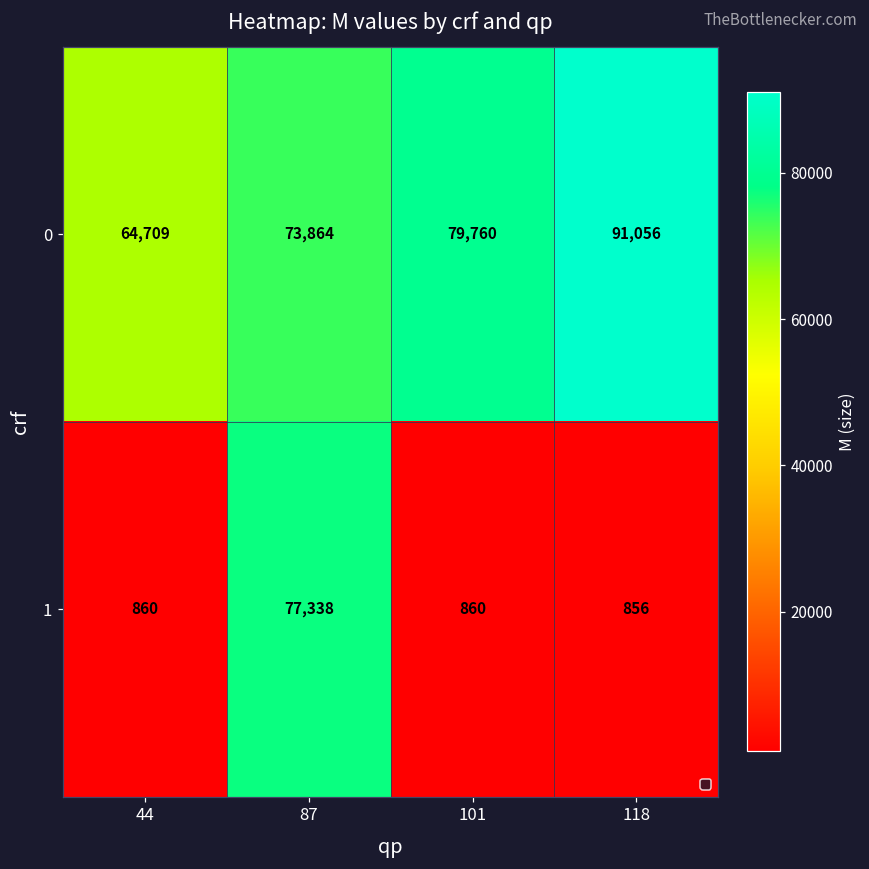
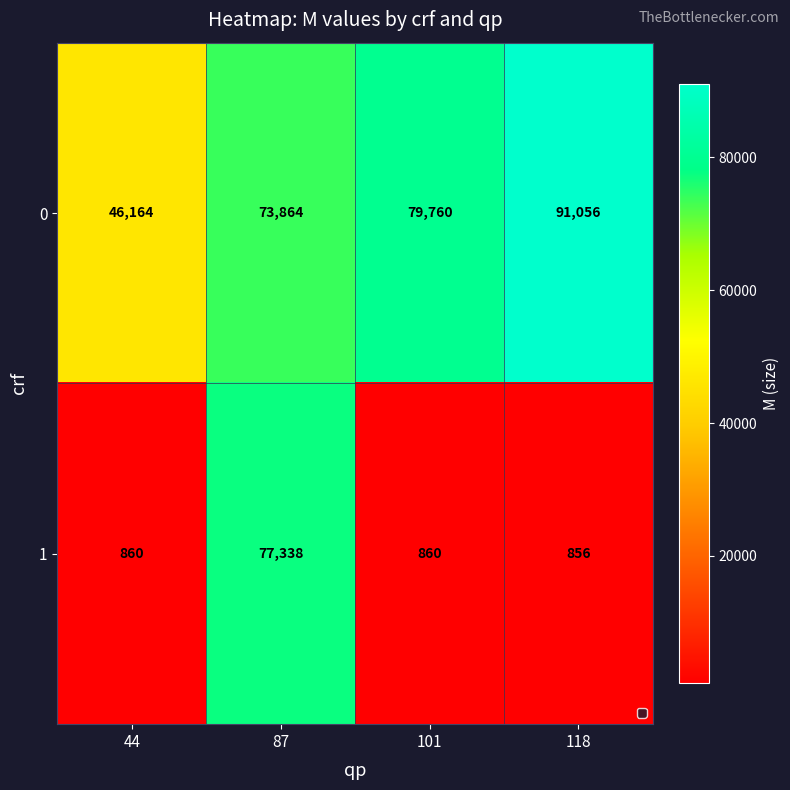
0, 44: 64,709 -> 46,164
